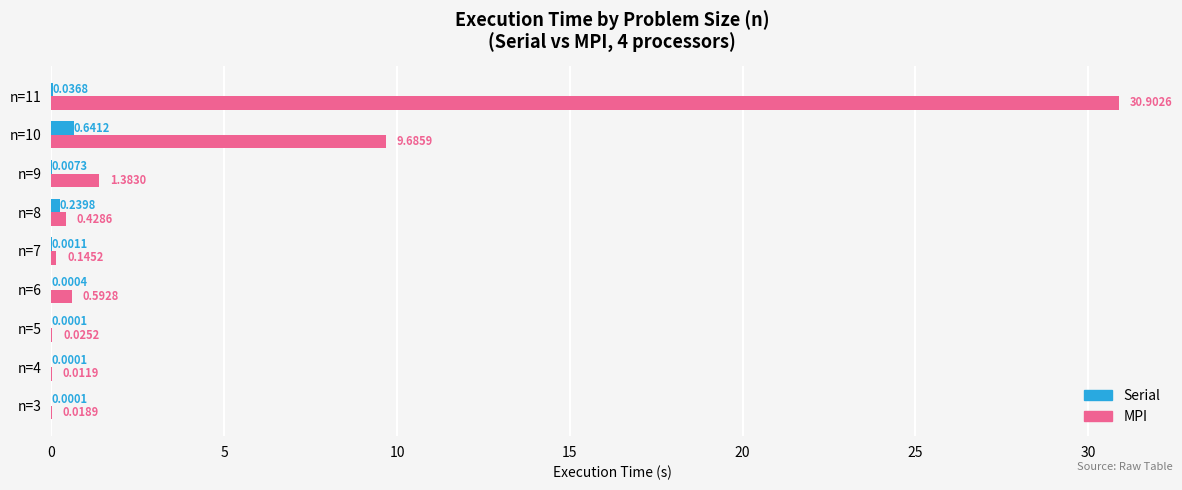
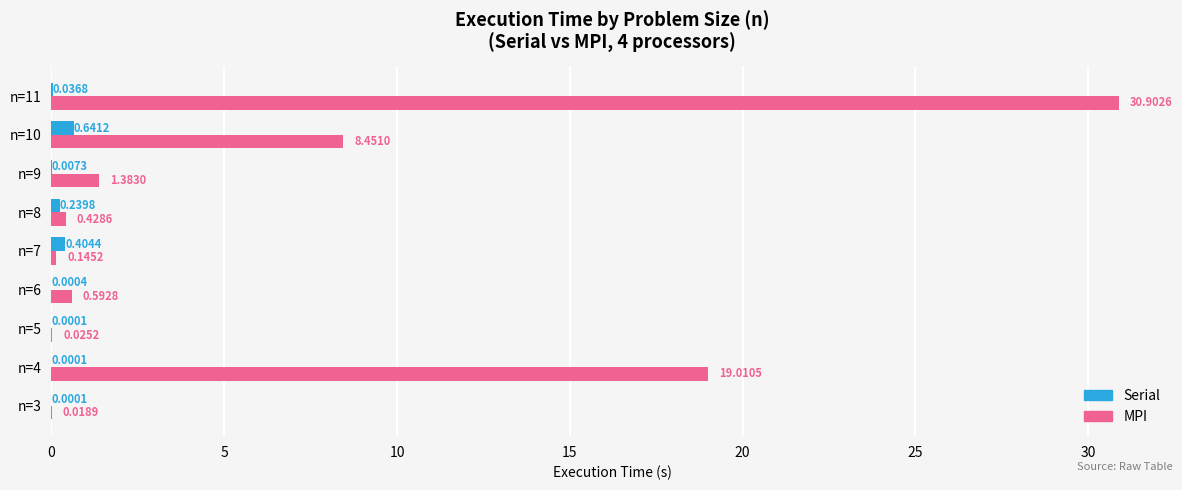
MPI, n=10: 9.6859 -> 8.4510
Serial, n=7: 0.0011 -> 0.4044
MPI, n=4: 0.0119 -> 19.0105
